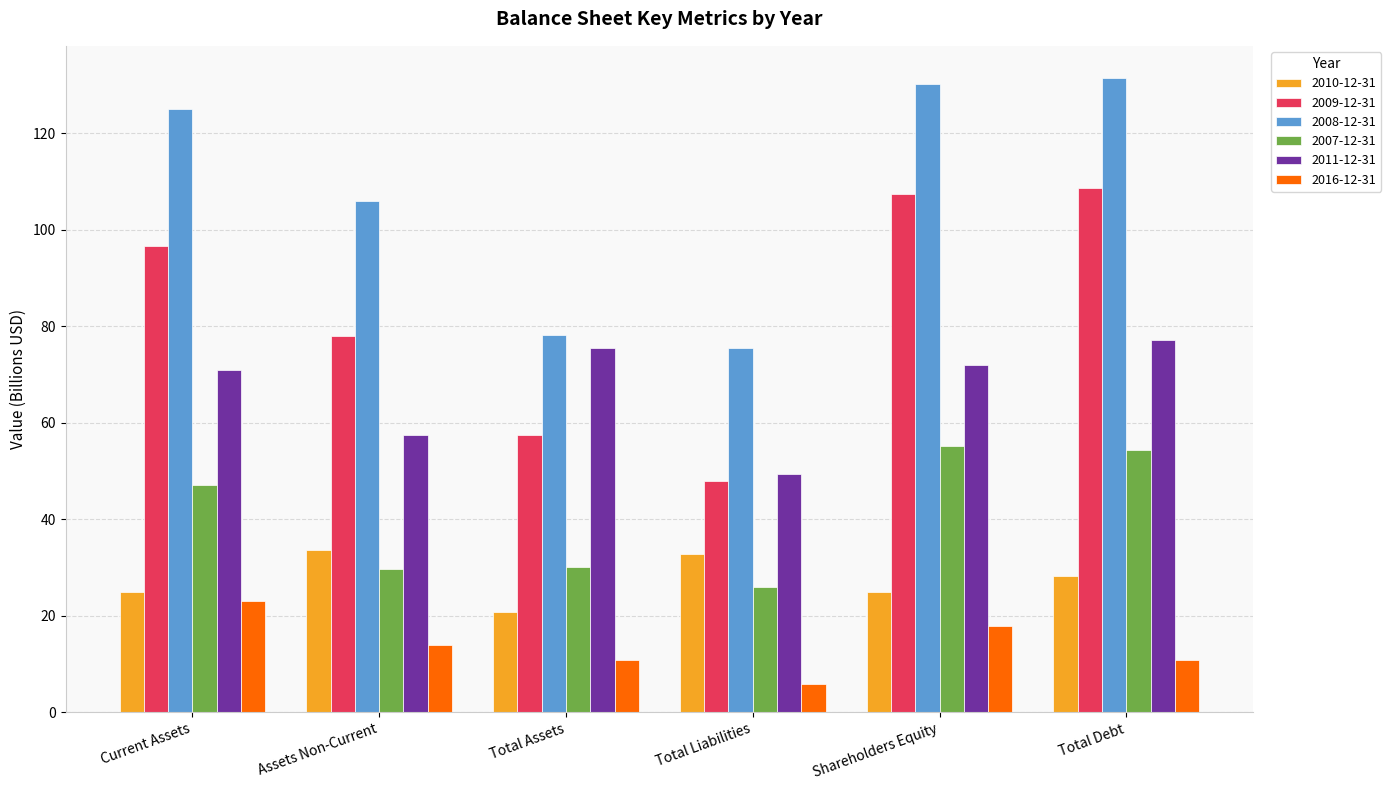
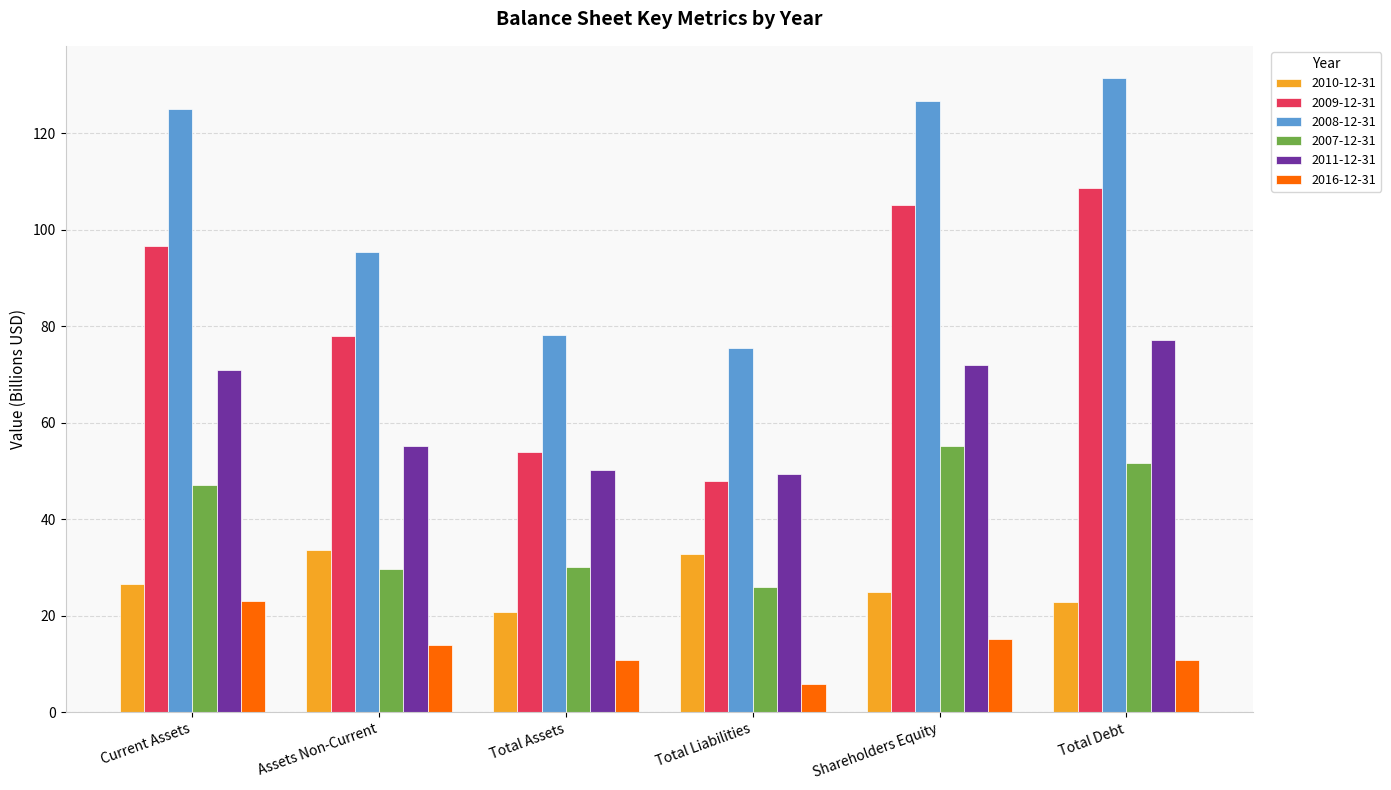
2010-12-31, Current Assets: 25 -> 27
2008-12-31, Assets Non-Current: 106 -> 96
2011-12-31, Assets Non-Current: 57 -> 55
2009-12-31, Total Assets: 57 -> 54
2011-12-31, Total Assets: 75 -> 50
2009-12-31, Shareholders Equity: 107 -> 105
2008-12-31, Shareholders Equity: 130 -> 127
2016-12-31, Shareholders Equity: 18 -> 15
2010-12-31, Total Debt: 28 -> 23
2007-12-31, Total Debt: 54 -> 52
